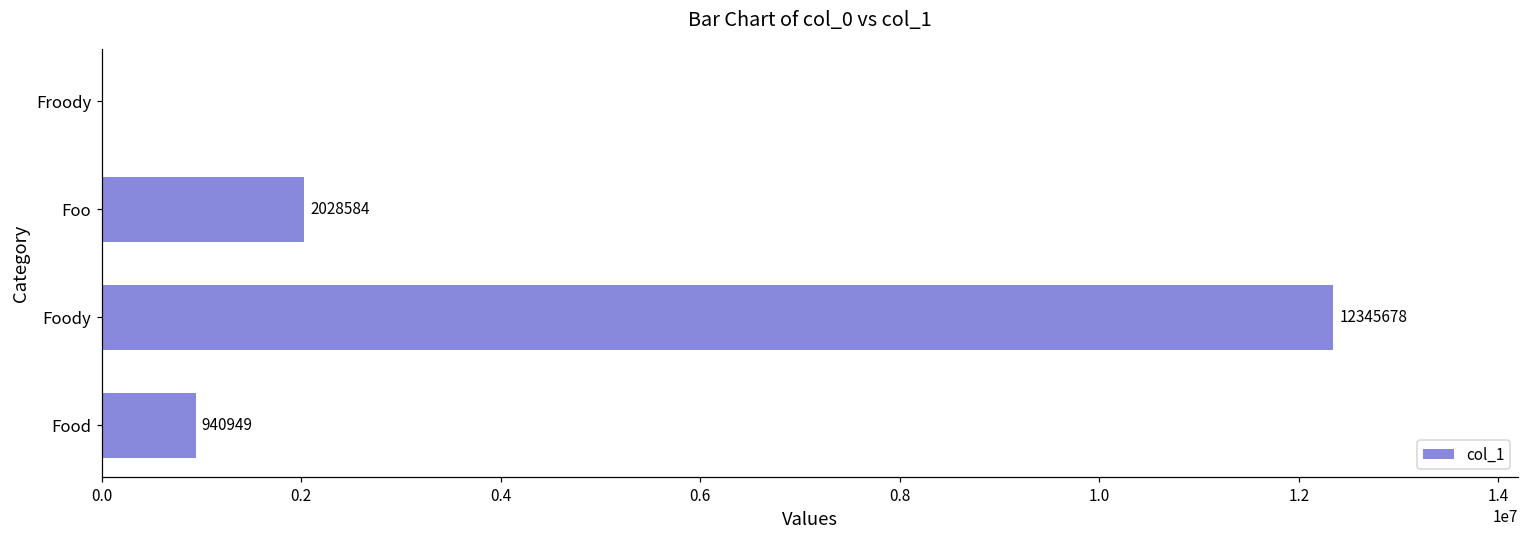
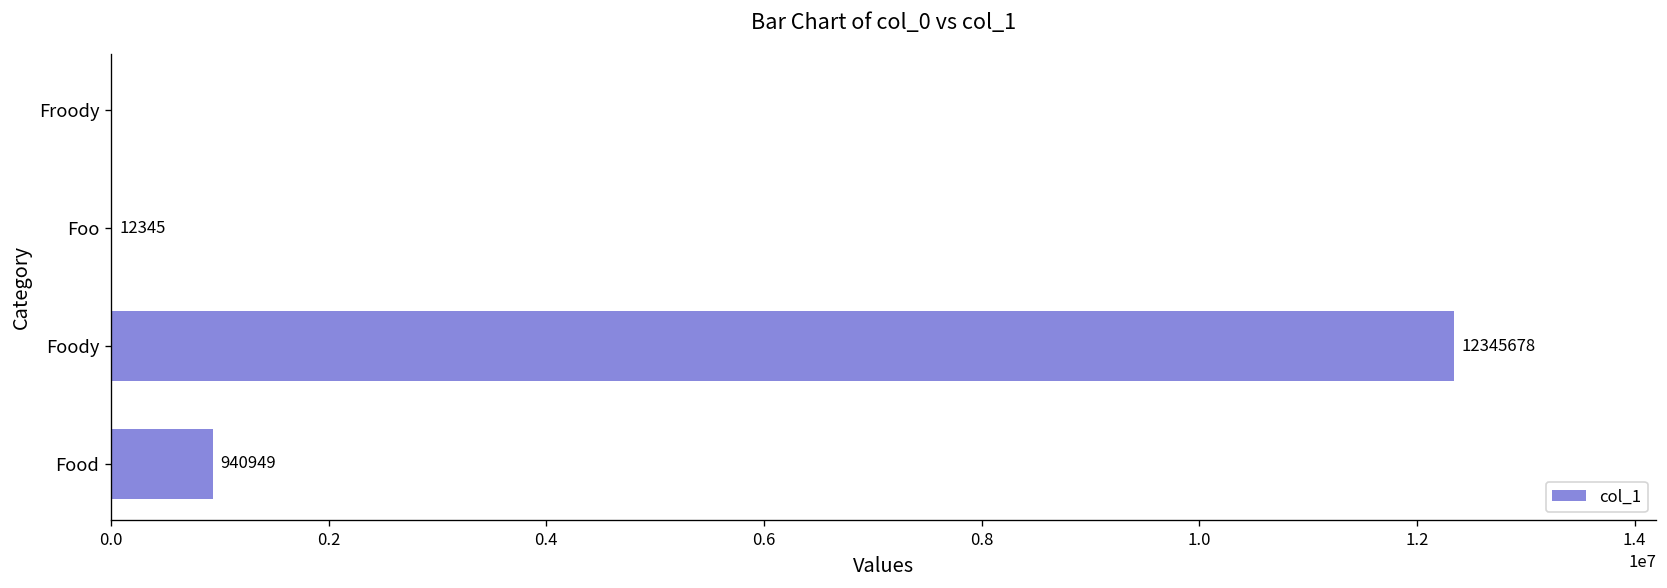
Foo: 2028584 -> 12345
